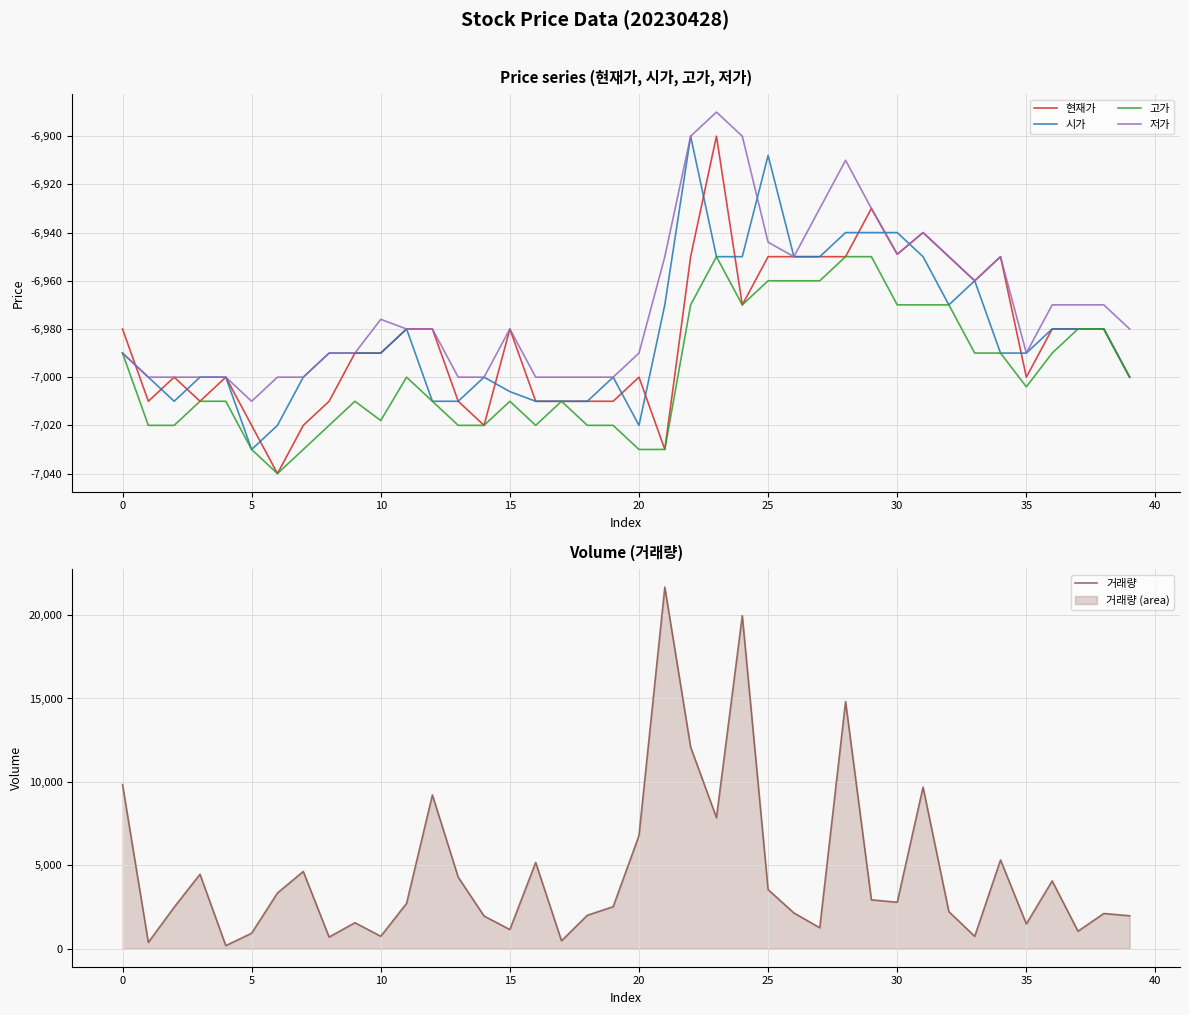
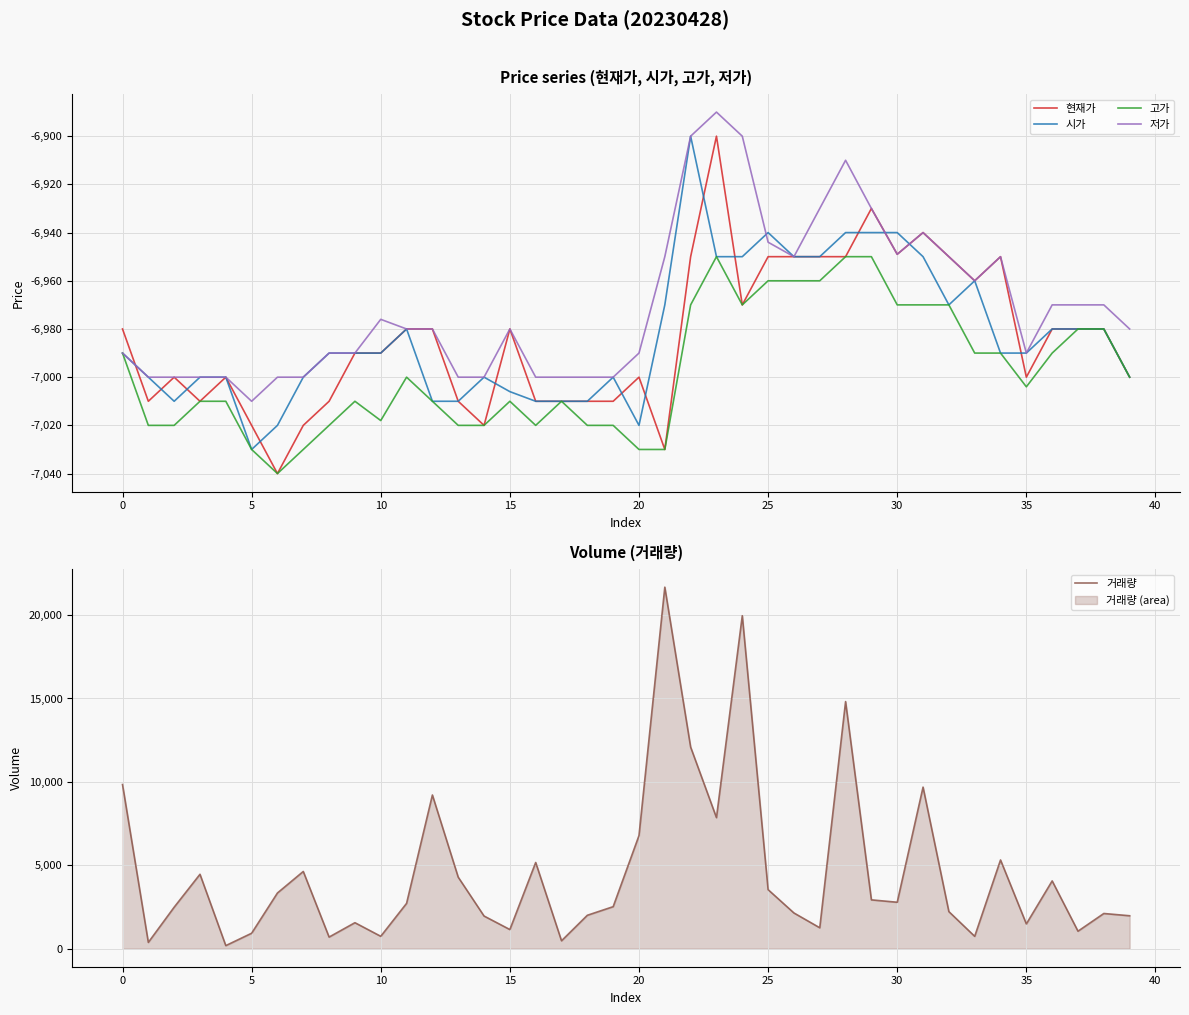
Price series (현재가, 시가, 고가, 저가), 시가, 25: -6,908 -> -6,940
